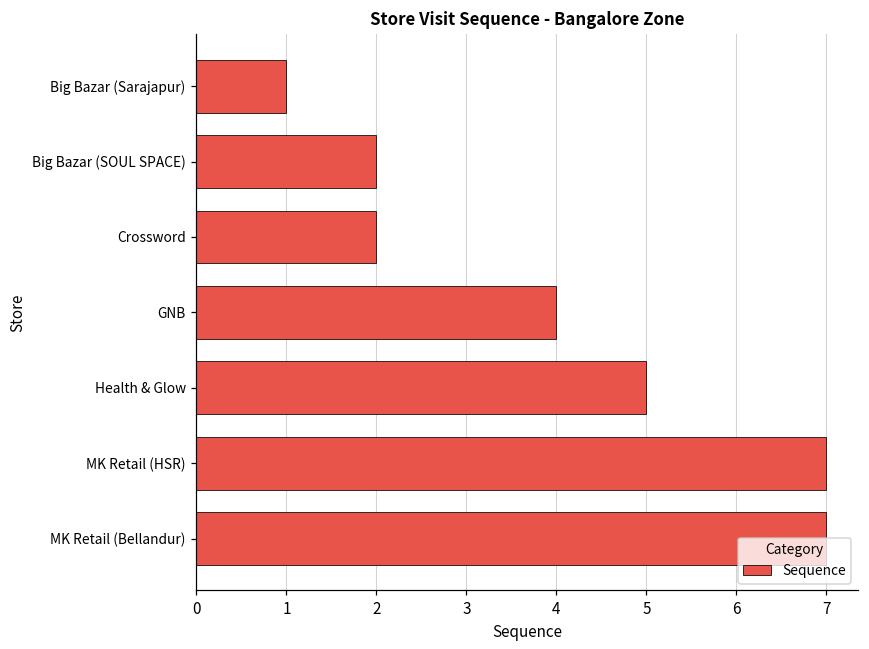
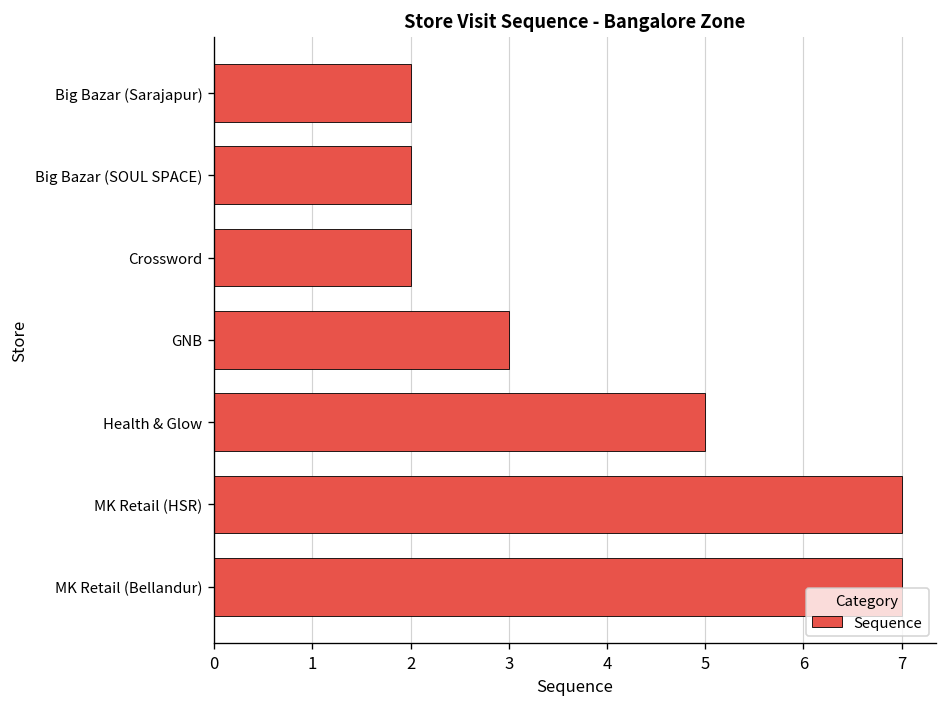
Big Bazar (Sarajapur): 1 -> 2
GNB: 4 -> 3
